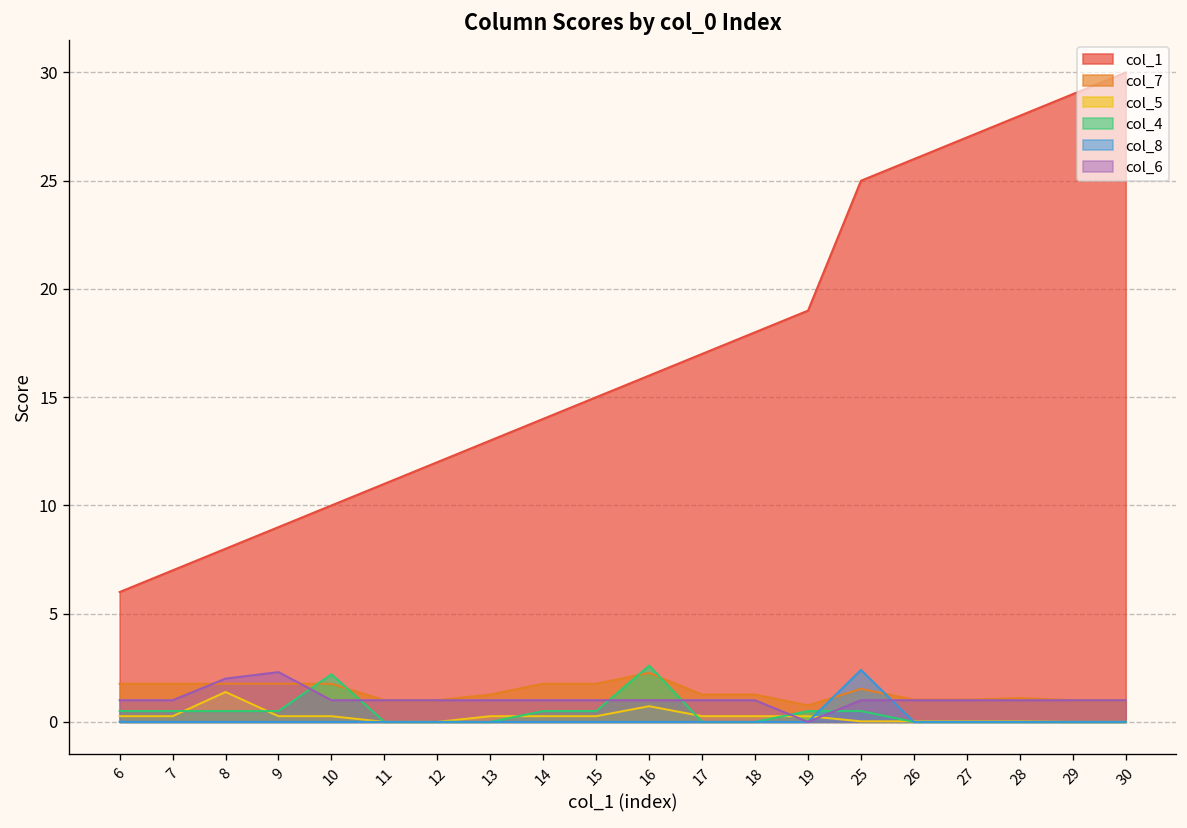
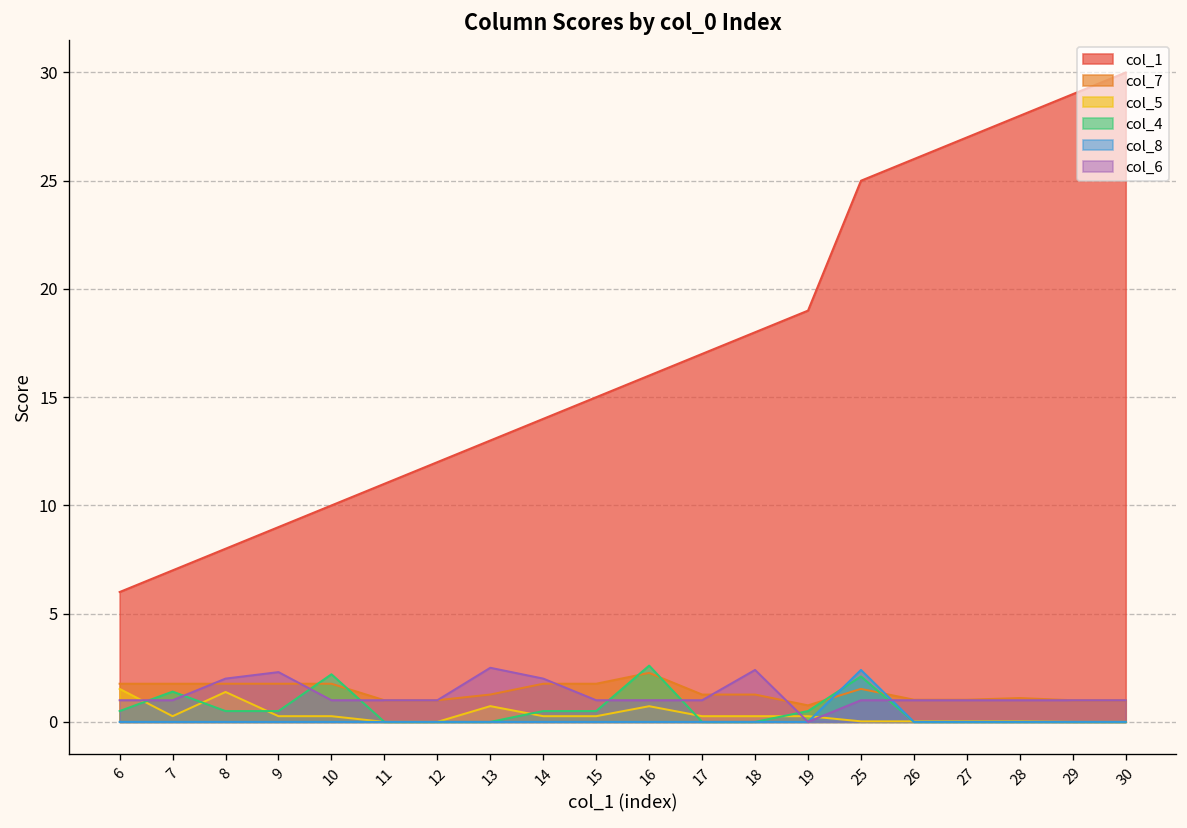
col_5, 6: 0.3 -> 1.5
col_4, 7: 0.5 -> 1.4
col_5, 13: 0.3 -> 0.7
col_6, 13: 1.0 -> 2.5
col_6, 14: 1 -> 2
col_6, 18: 1.0 -> 2.4
col_4, 25: 0.5 -> 2.1
